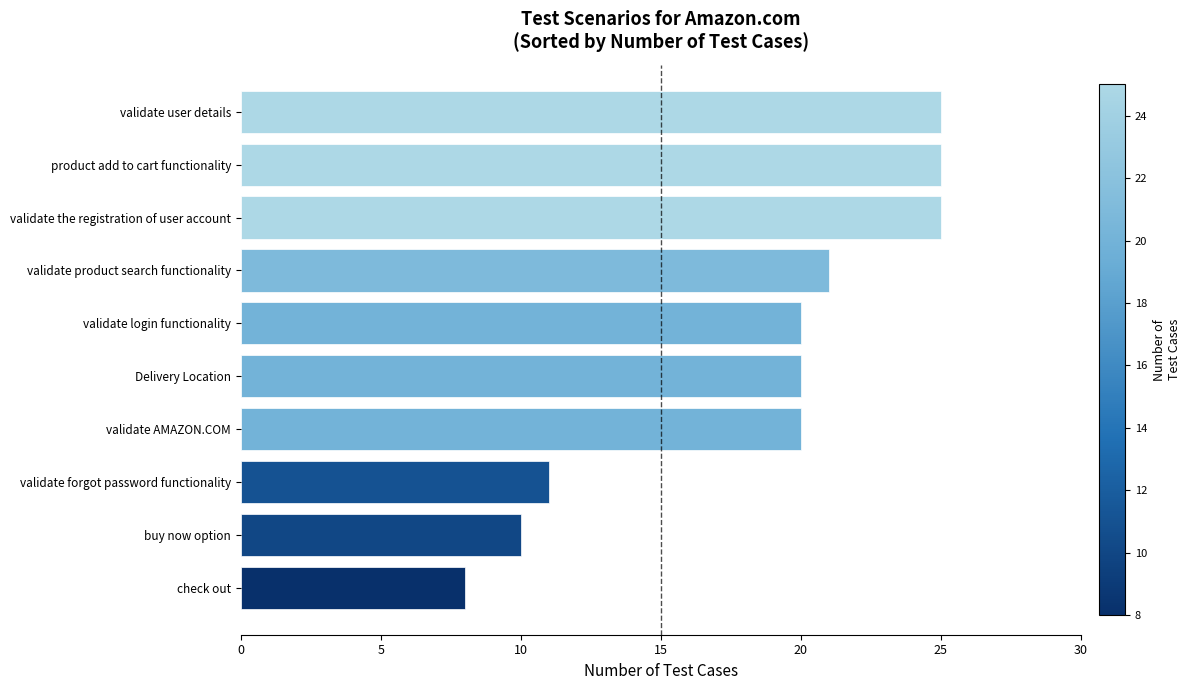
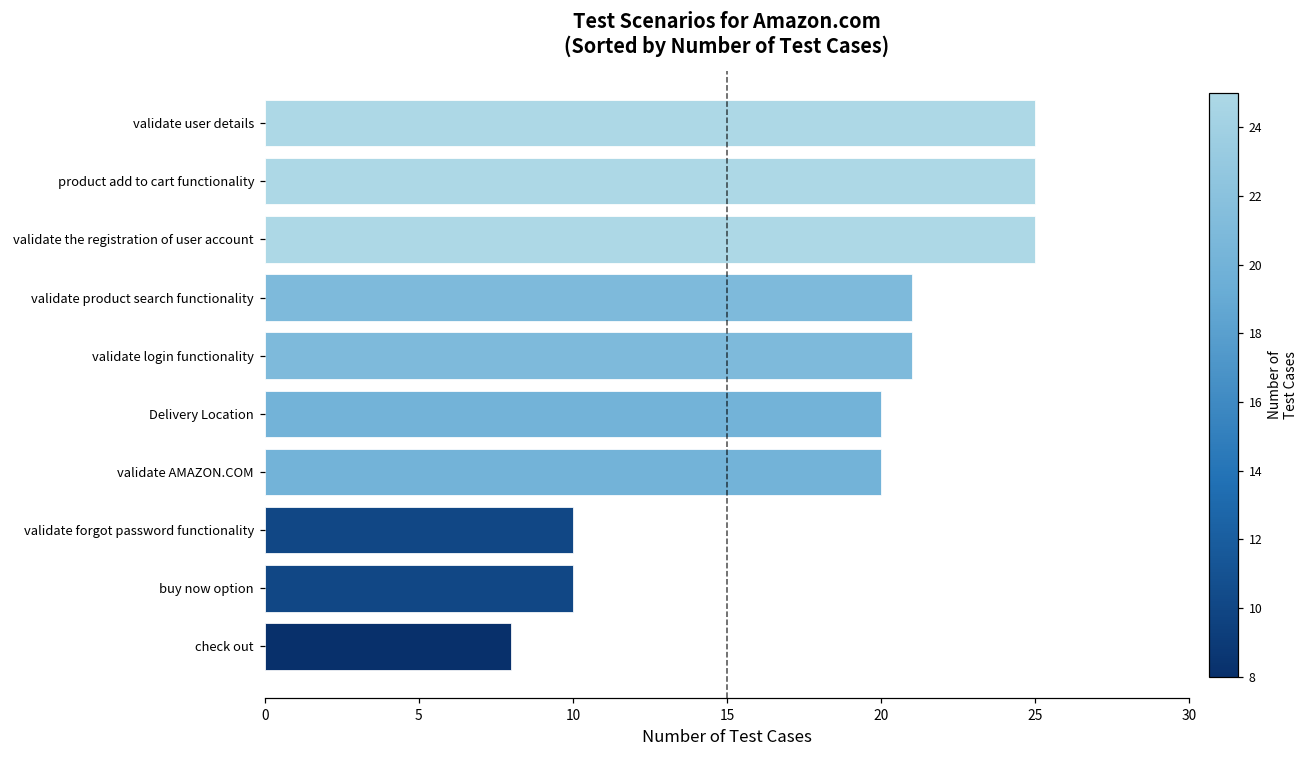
validate login functionality: 20 -> 21
validate forgot password functionality: 11 -> 10
